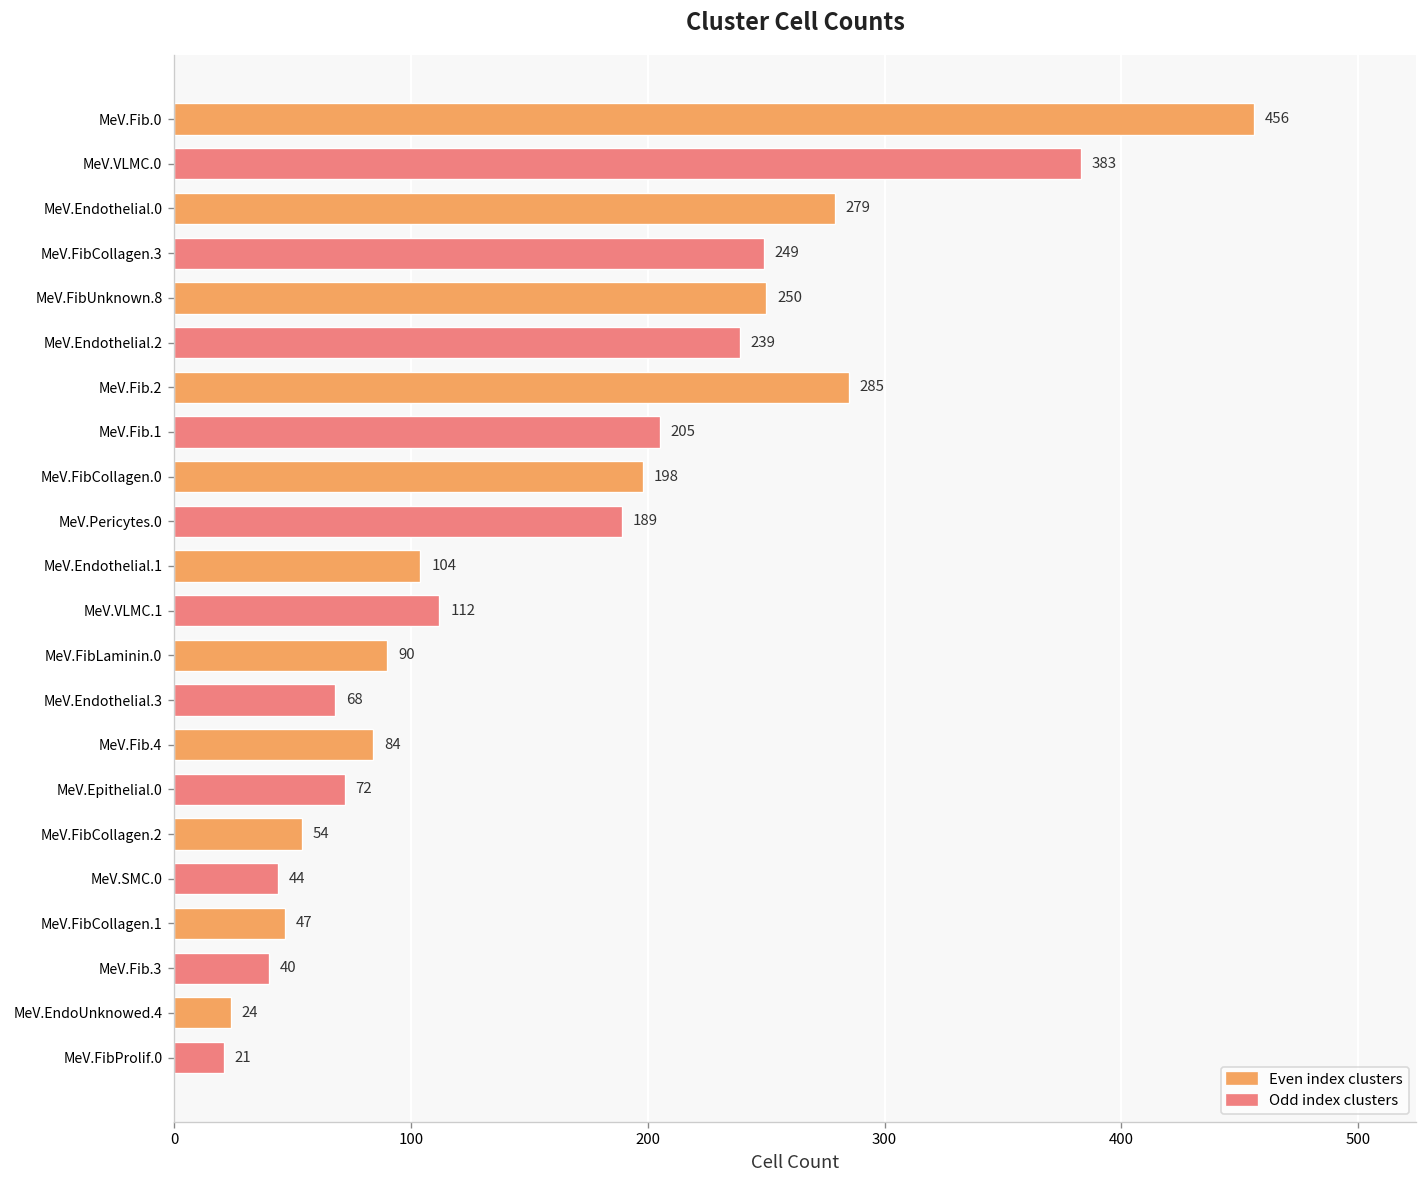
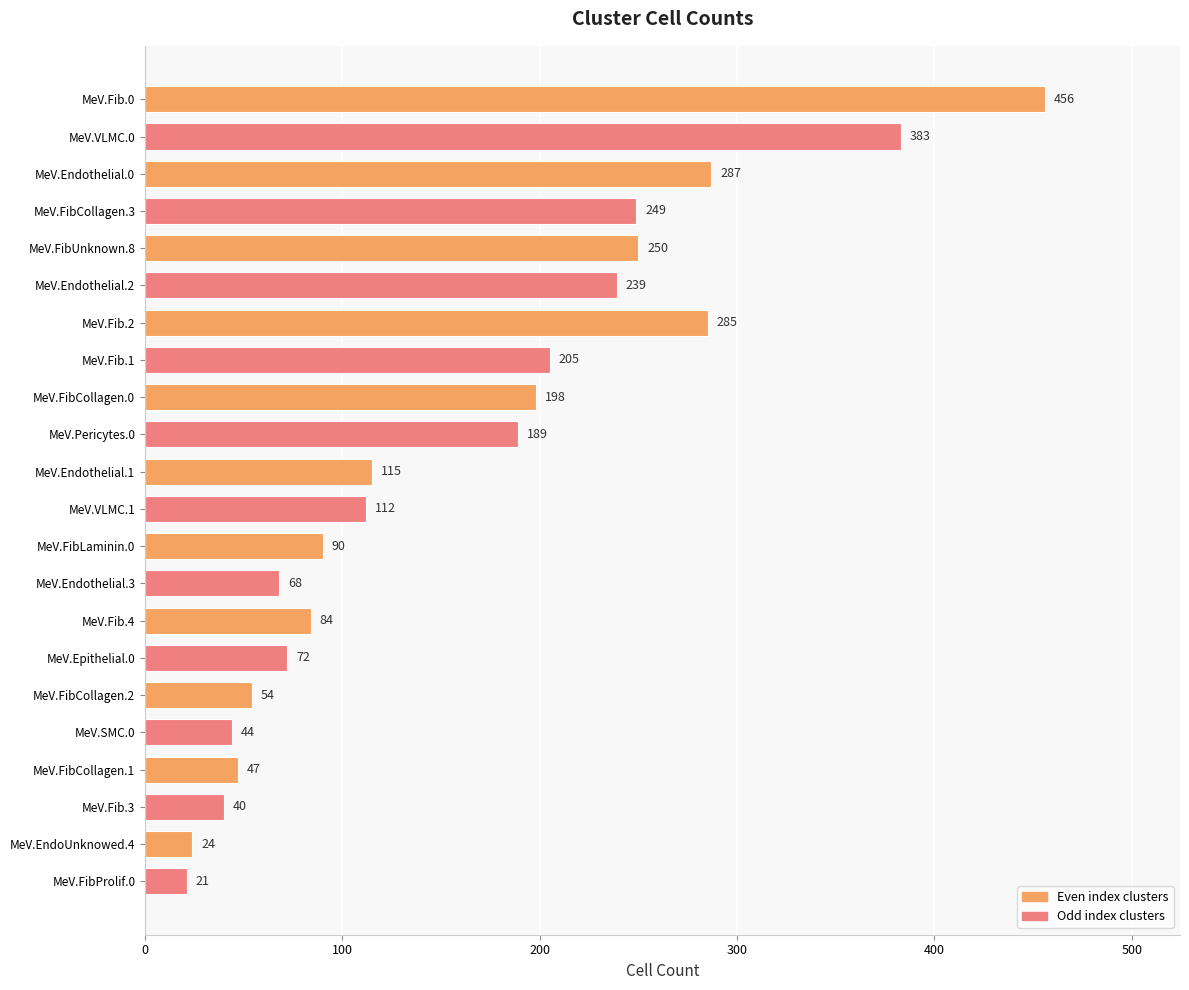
MeV.Endothelial.0: 279 -> 287
MeV.Endothelial.1: 104 -> 115
